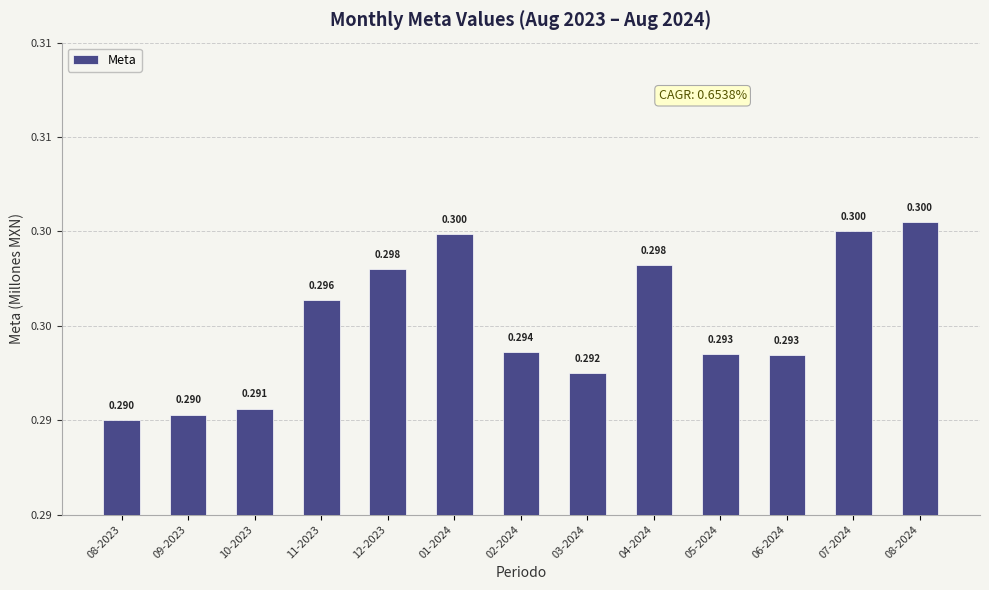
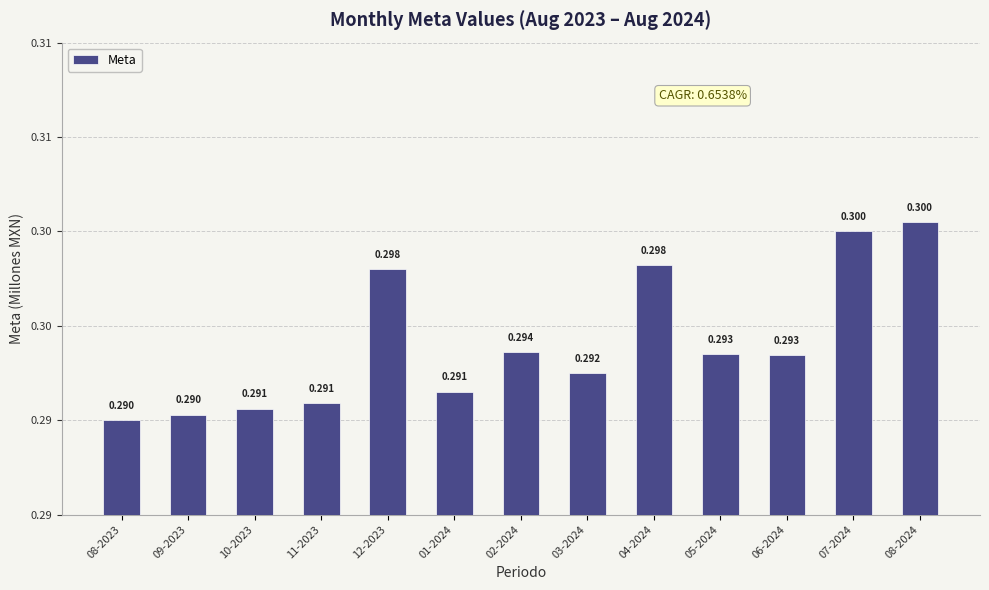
11-2023: 0.296 -> 0.291
01-2024: 0.300 -> 0.291
